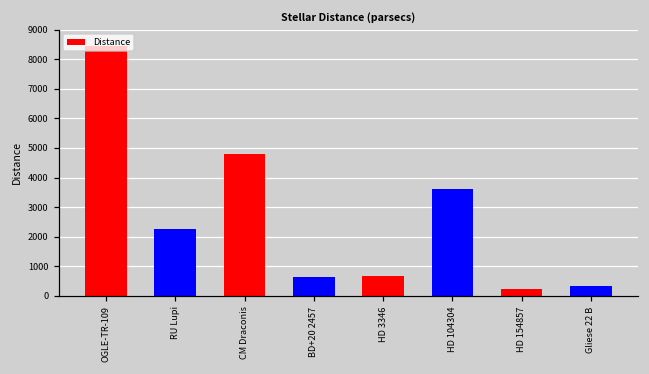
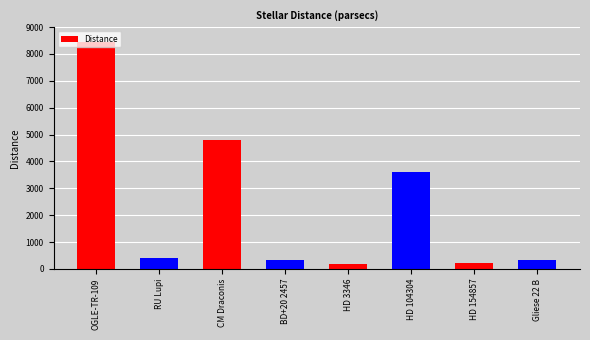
RU Lupi: 2300 -> 400
BD+20 2457: 700 -> 300
HD 3346: 700 -> 200
